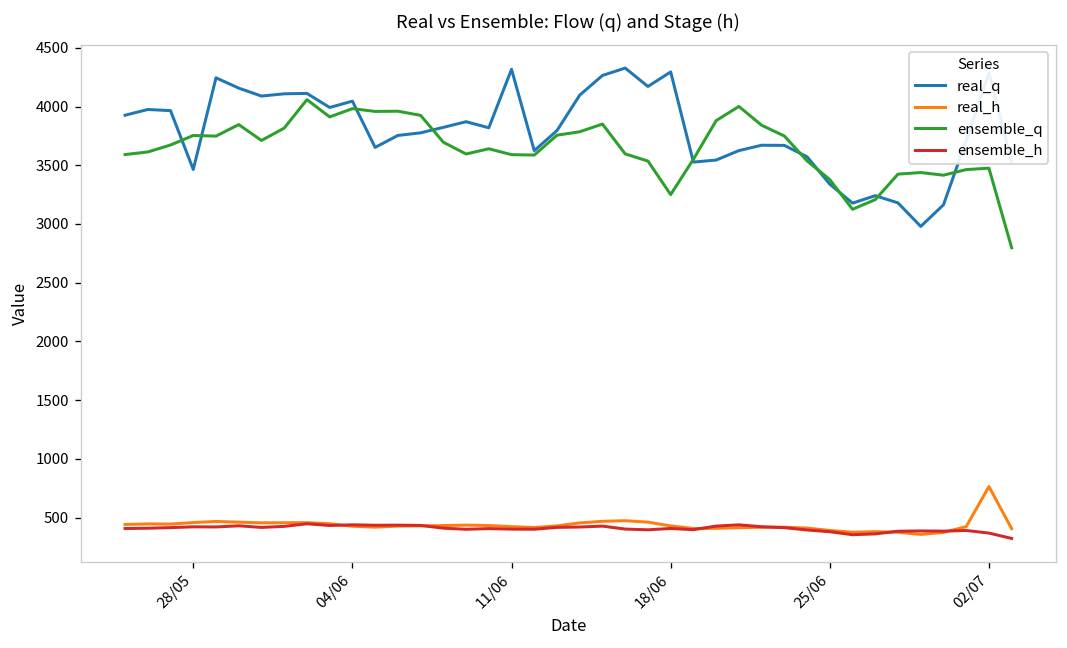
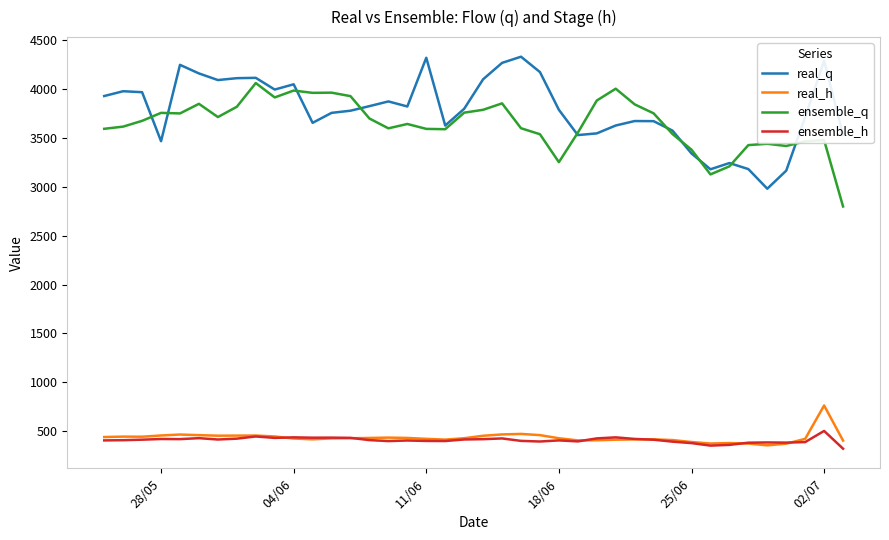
real_q, 18/06: 4300 -> 3800
ensemble_h, 02/07: 400 -> 500
